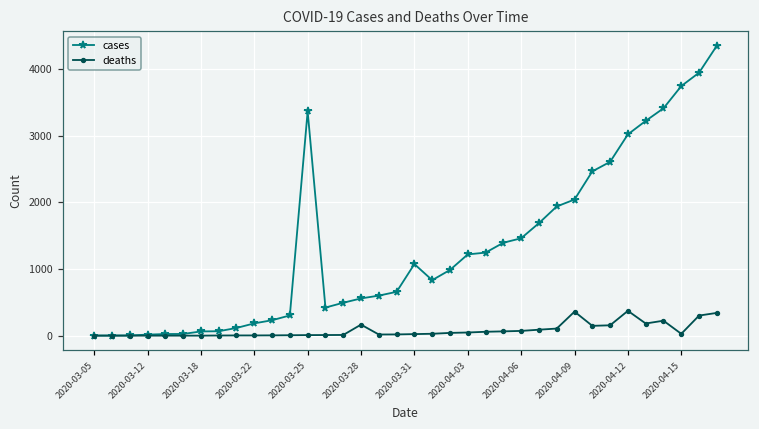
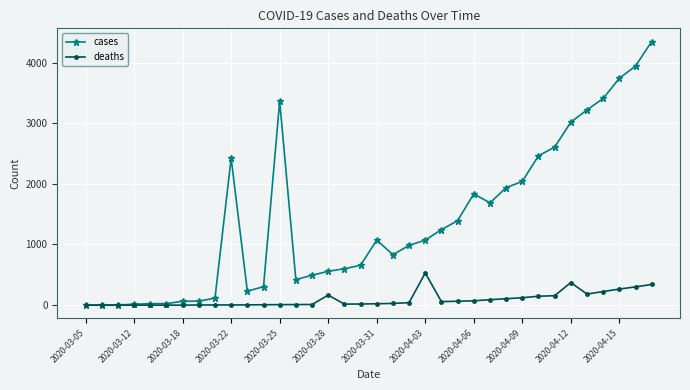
cases, 2020-03-22: 200 -> 2400
cases, 2020-04-03: 1200 -> 1100
deaths, 2020-04-03: 0 -> 500
cases, 2020-04-06: 1500 -> 1800
deaths, 2020-04-09: 400 -> 100
deaths, 2020-04-15: 0 -> 300
